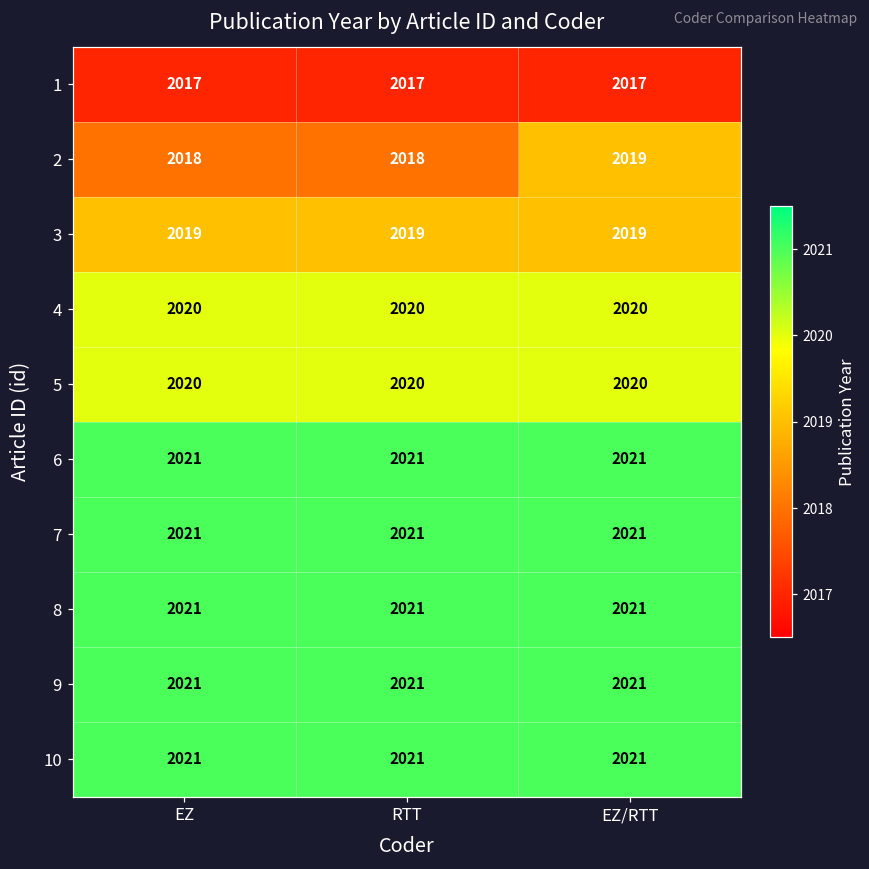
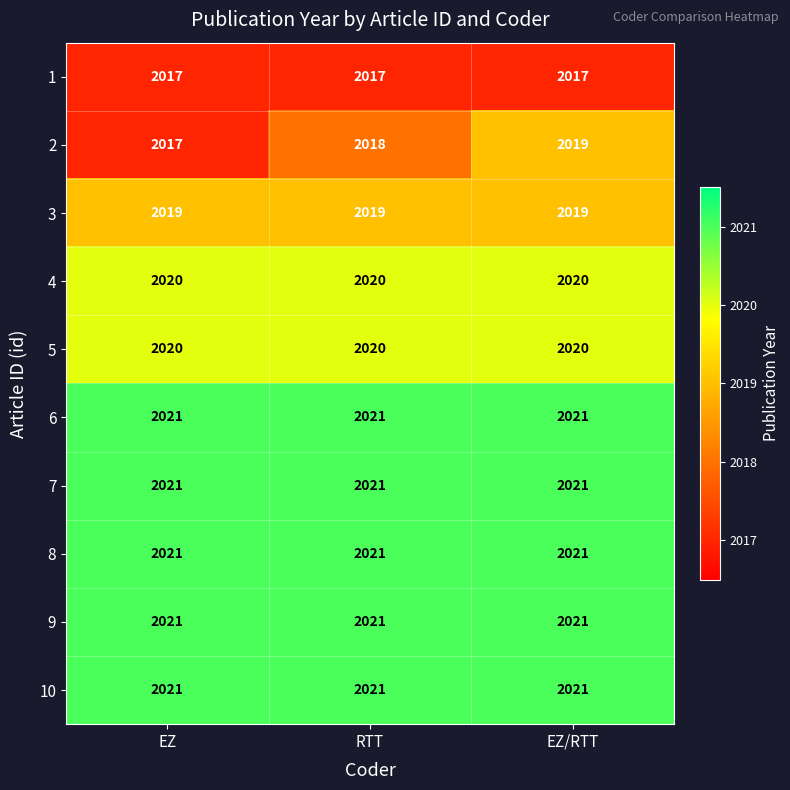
2, EZ: 2018 -> 2017
